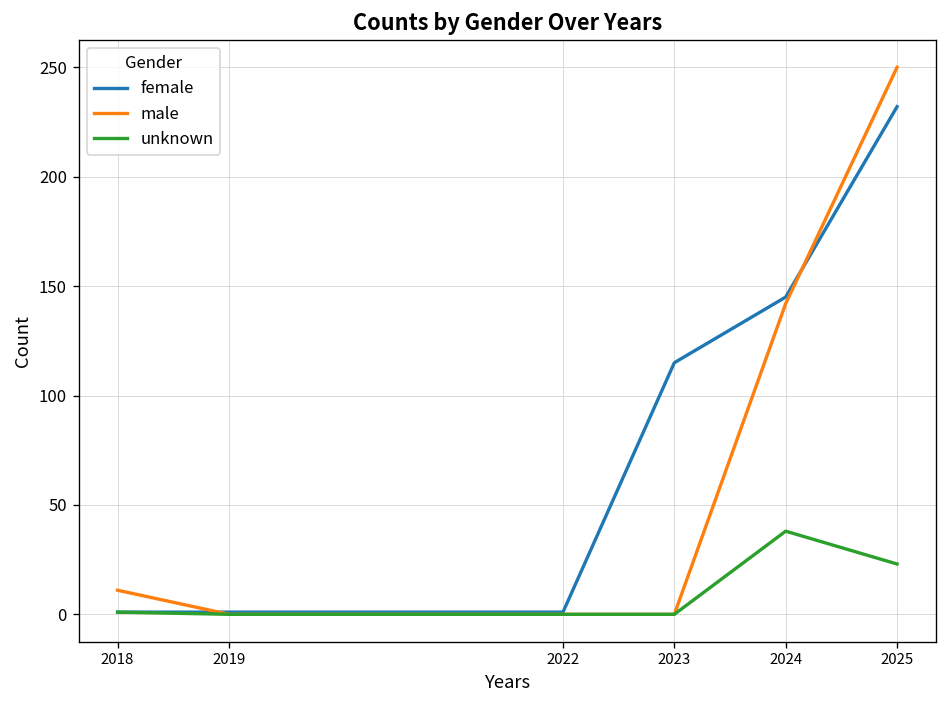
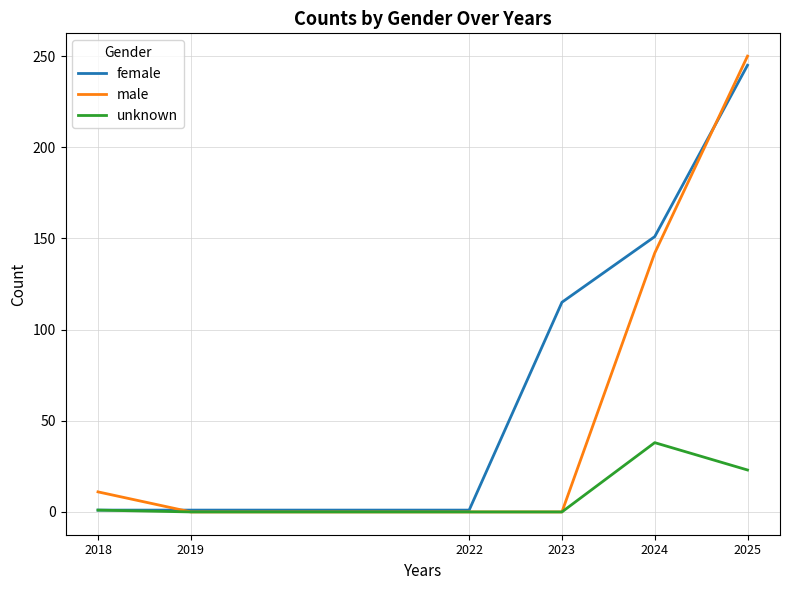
female, 2024: 145 -> 151
female, 2025: 232 -> 245
